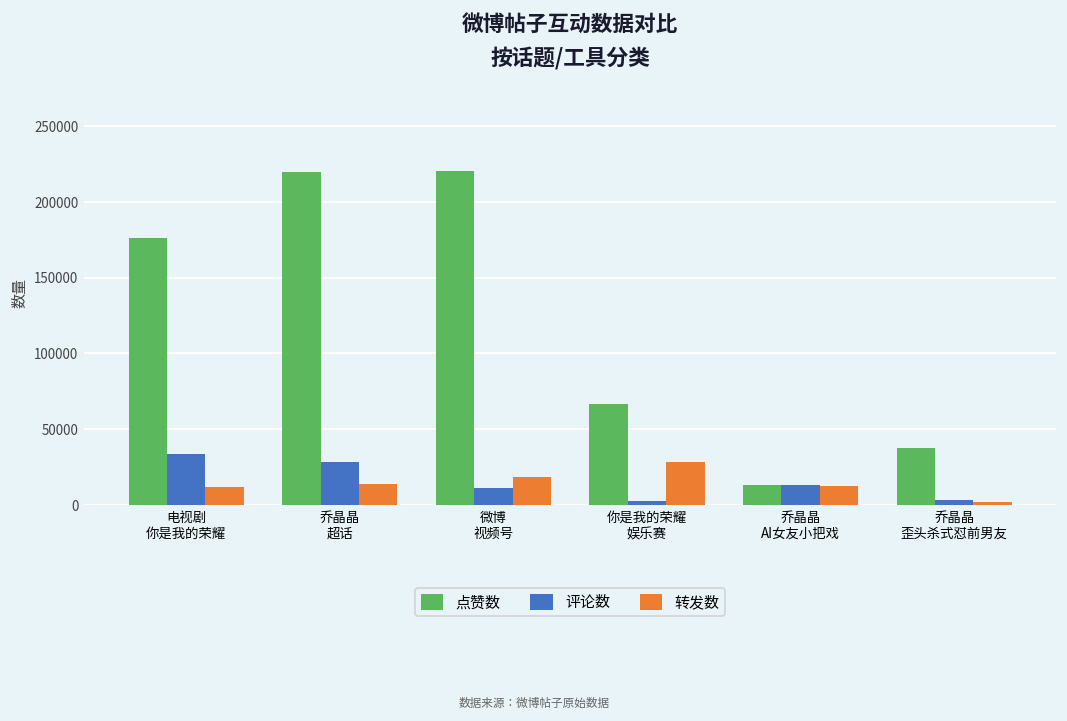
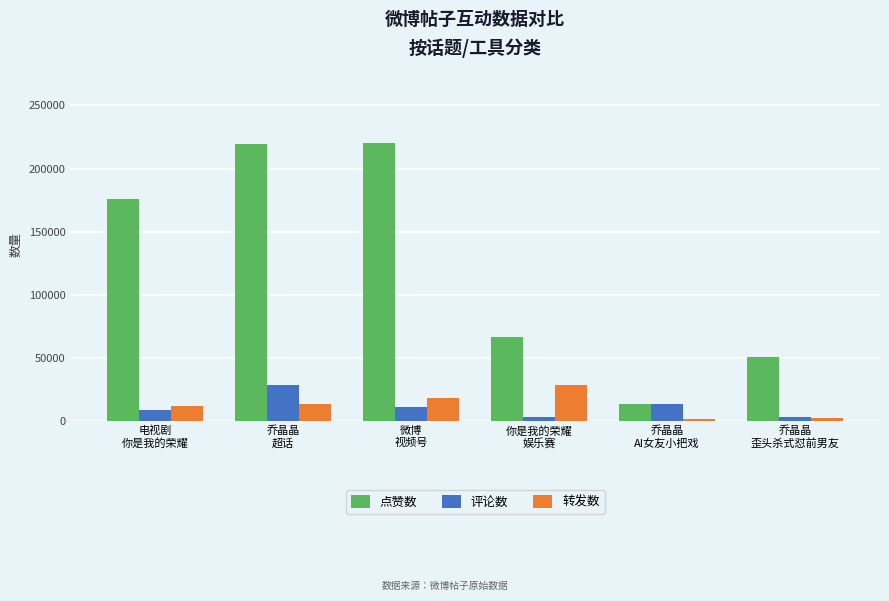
评论数, 电视剧 你是我的荣耀: 33000 -> 9000
转发数, 乔晶晶 AI女友小把戏: 13000 -> 1000
点赞数, 乔晶晶 歪头杀式怼前男友: 38000 -> 51000
